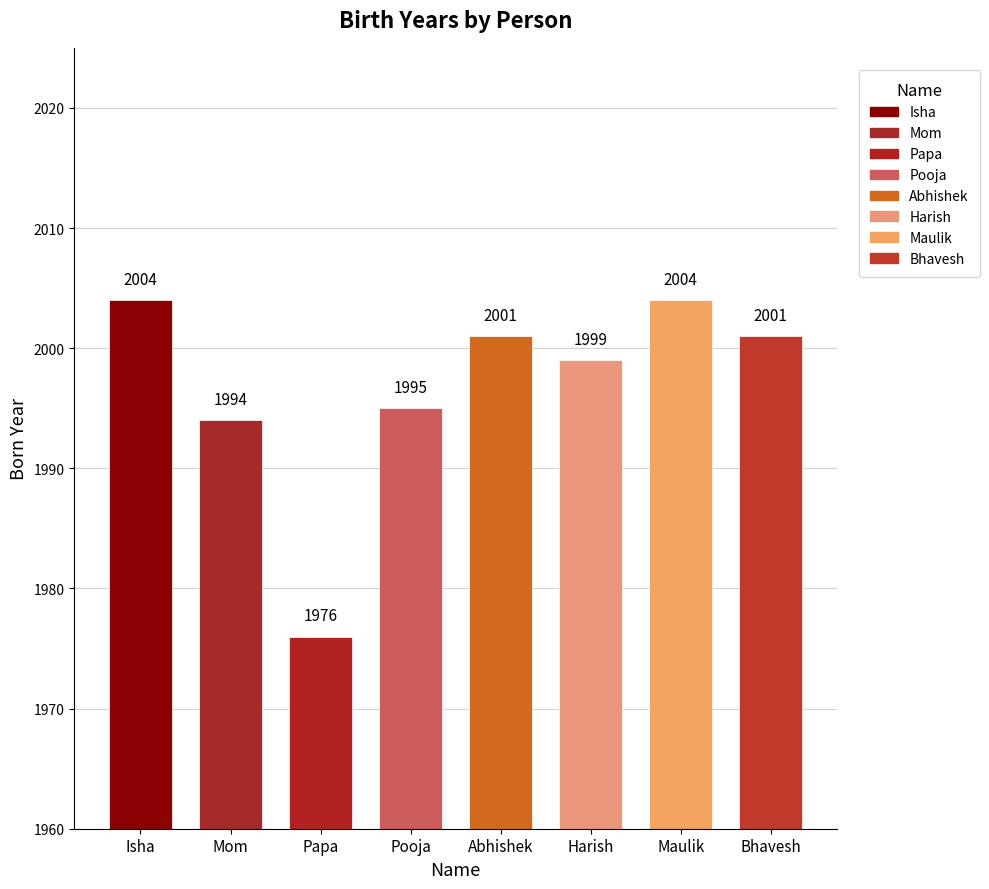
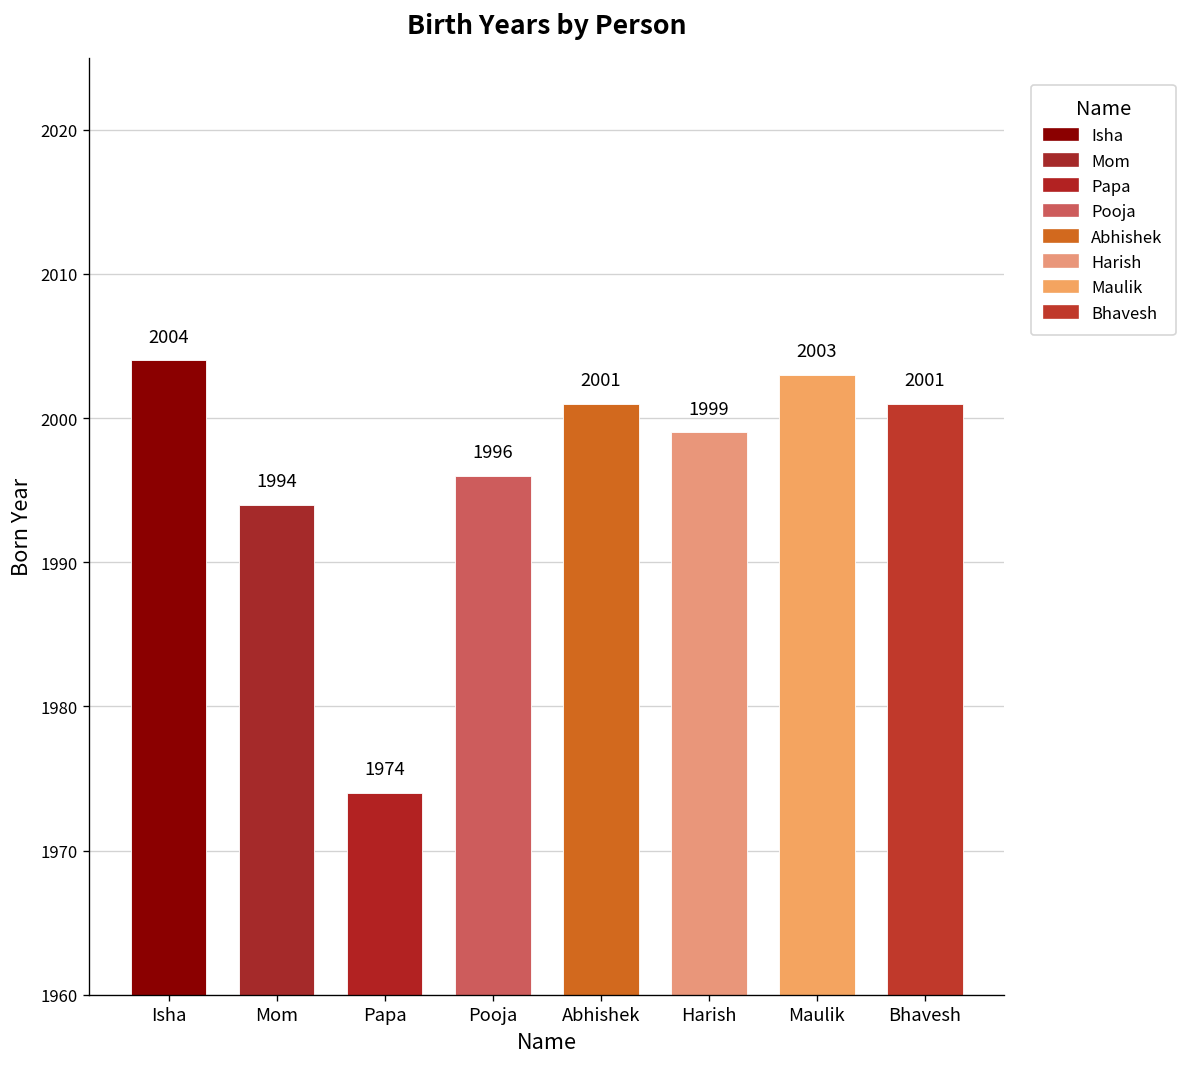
Papa: 1976 -> 1974
Pooja: 1995 -> 1996
Maulik: 2004 -> 2003
